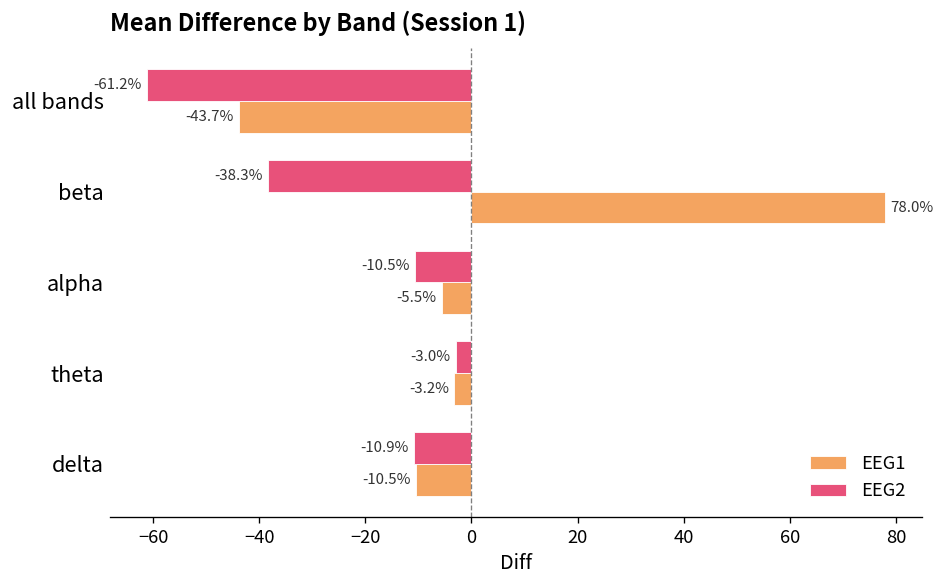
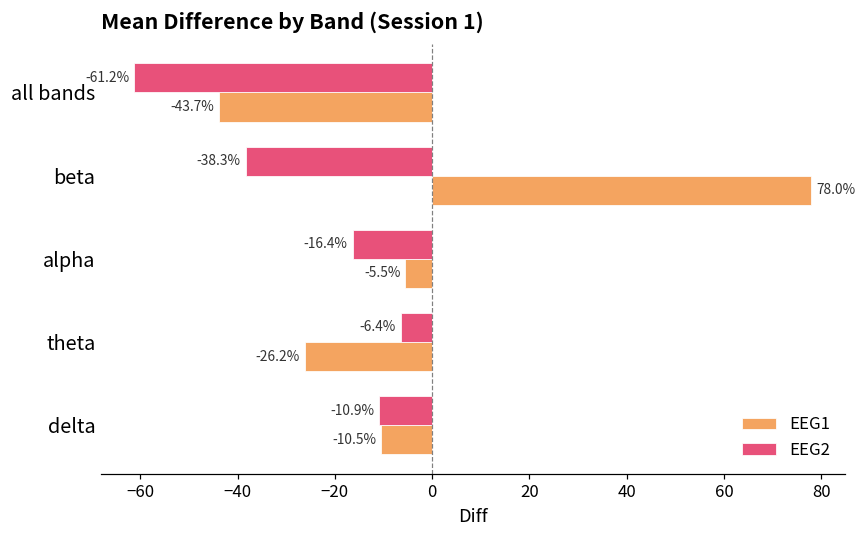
EEG2, alpha: -10.5% -> -16.4%
EEG2, theta: -3.0% -> -6.4%
EEG1, theta: -3.2% -> -26.2%
